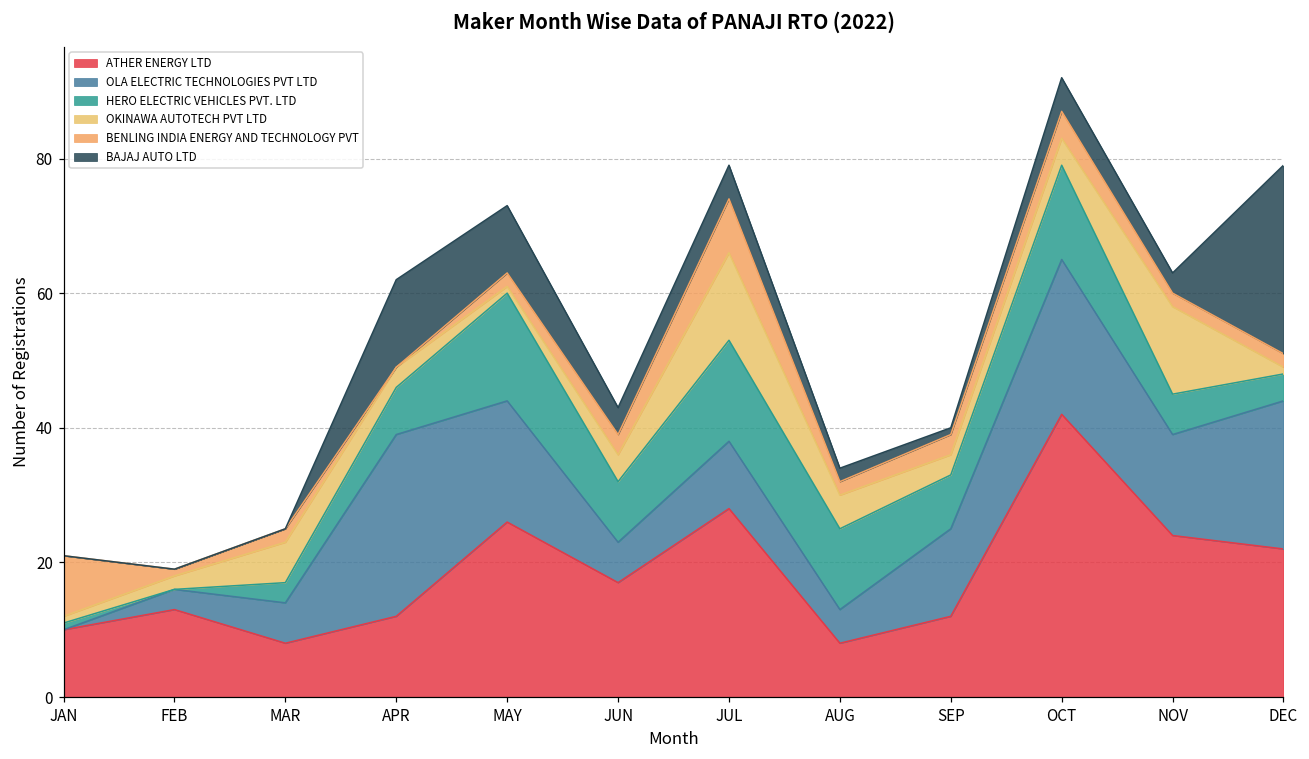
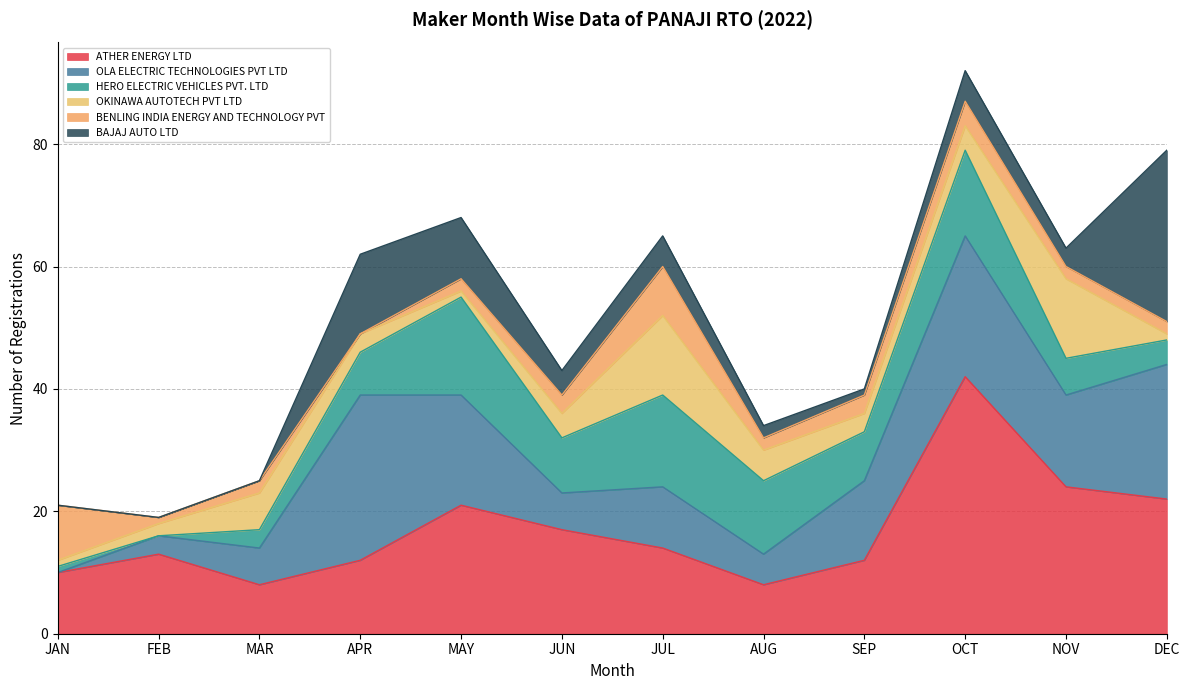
ATHER ENERGY LTD, MAY: 26 -> 21
ATHER ENERGY LTD, JUL: 28 -> 14
